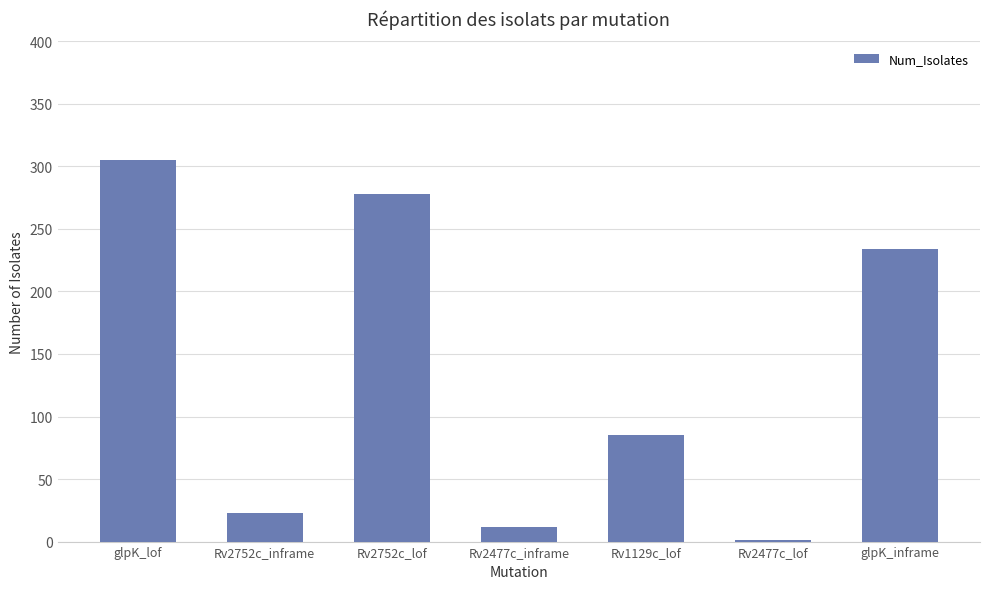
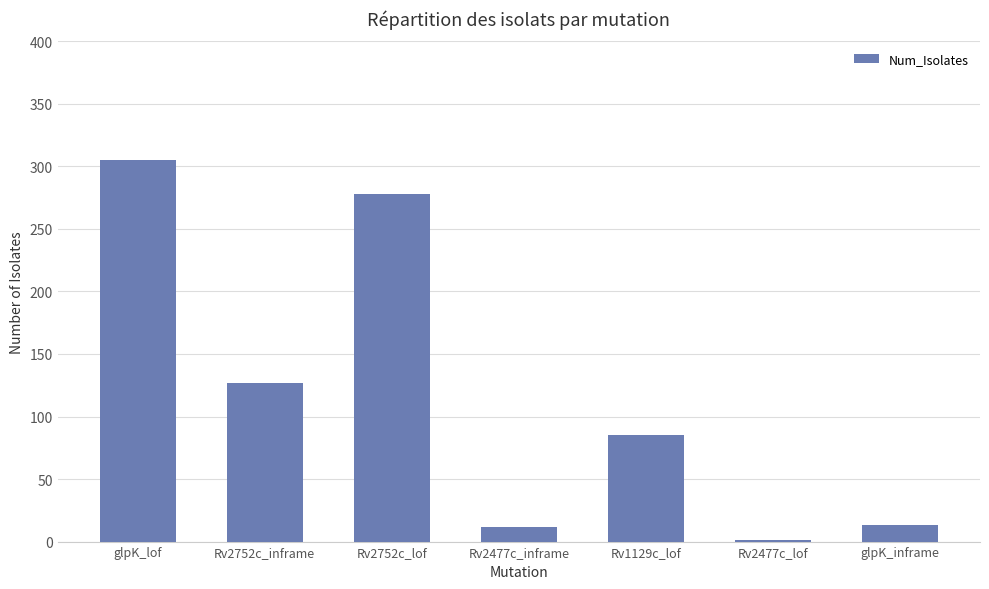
Rv2752c_inframe: 23 -> 127
glpK_inframe: 234 -> 13
